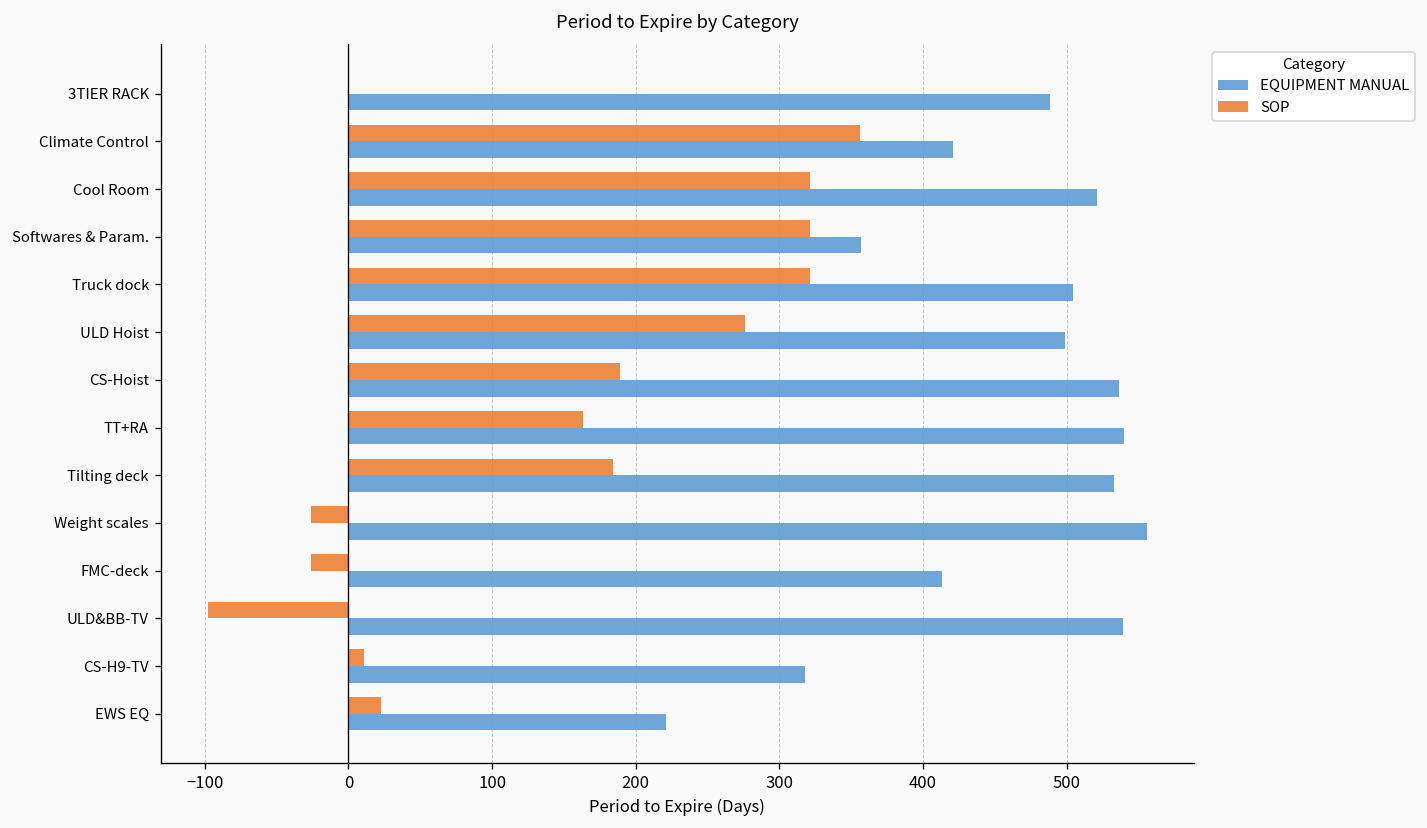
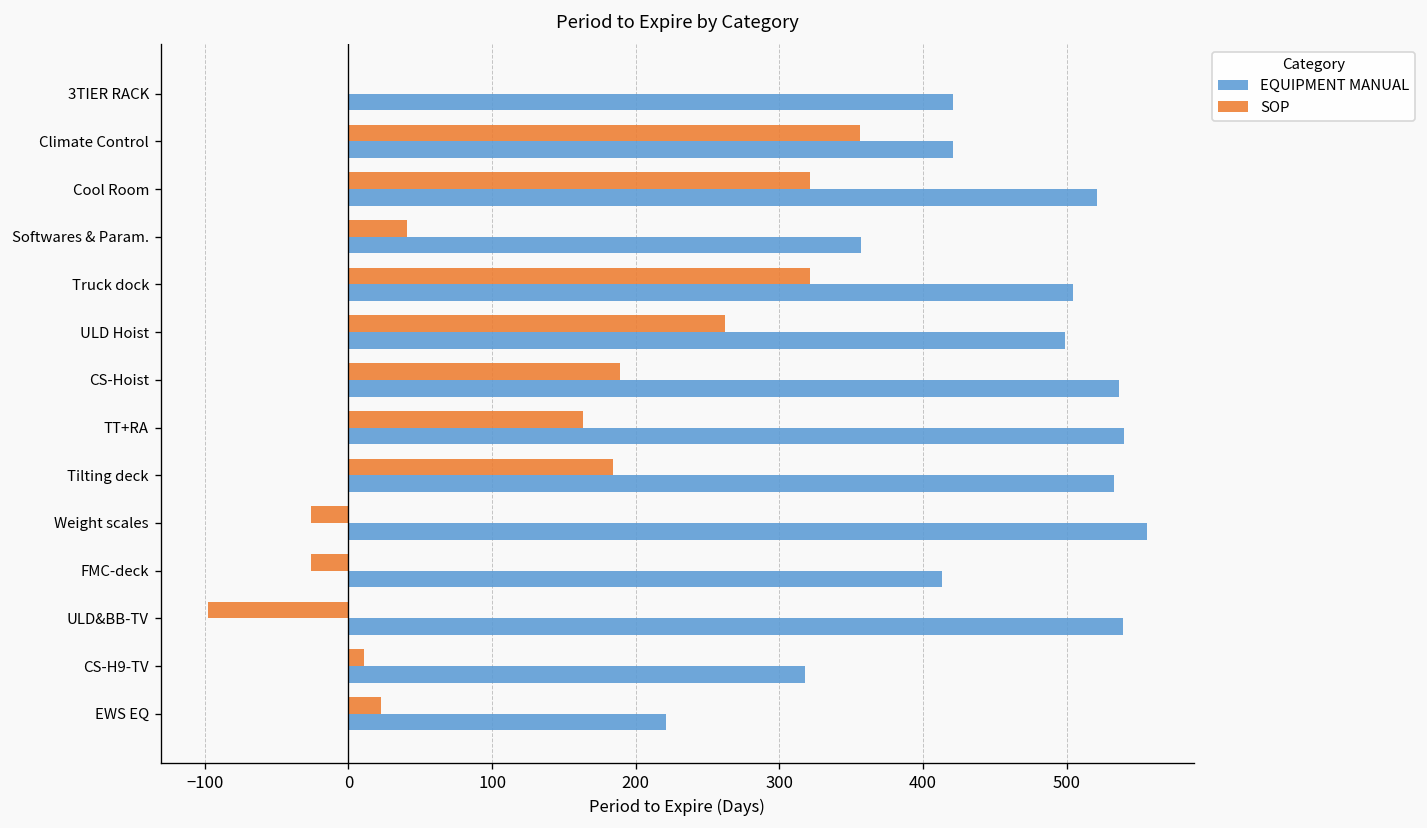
EQUIPMENT MANUAL, 3TIER RACK: 488 -> 421
SOP, Softwares & Param.: 321 -> 41
SOP, ULD Hoist: 276 -> 262
